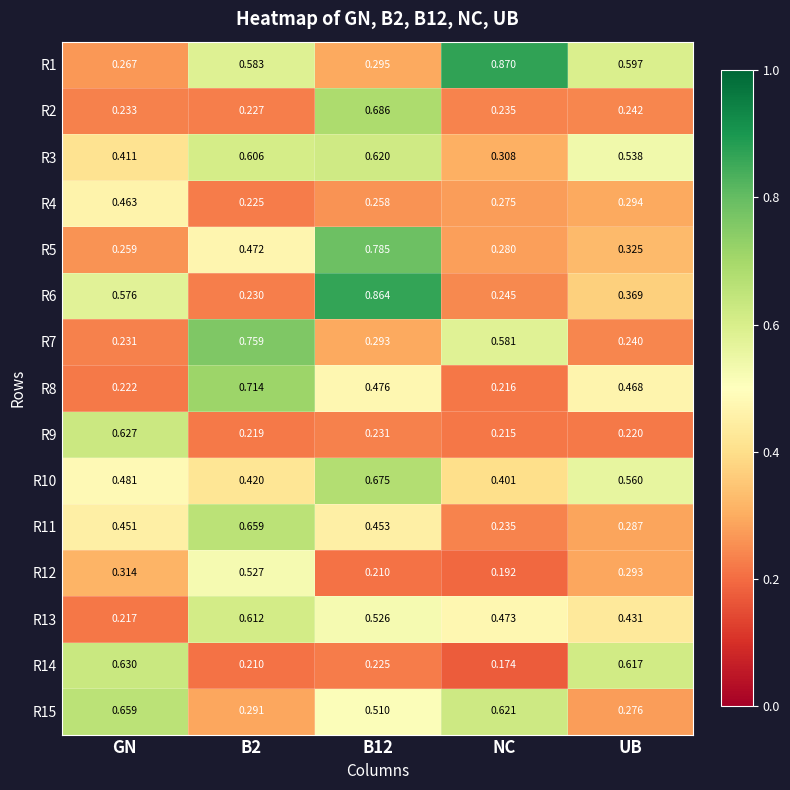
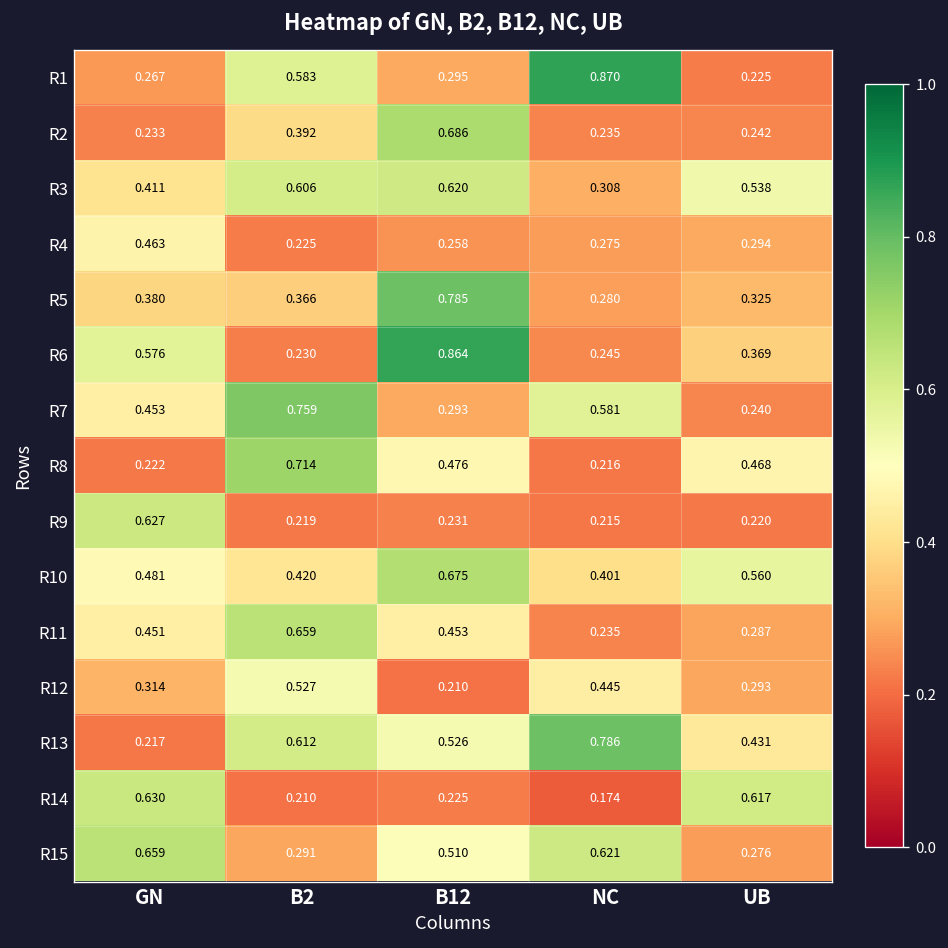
R1, UB: 0.597 -> 0.225
R2, B2: 0.227 -> 0.392
R5, GN: 0.259 -> 0.380
R5, B2: 0.472 -> 0.366
R7, GN: 0.231 -> 0.453
R12, NC: 0.192 -> 0.445
R13, NC: 0.473 -> 0.786
